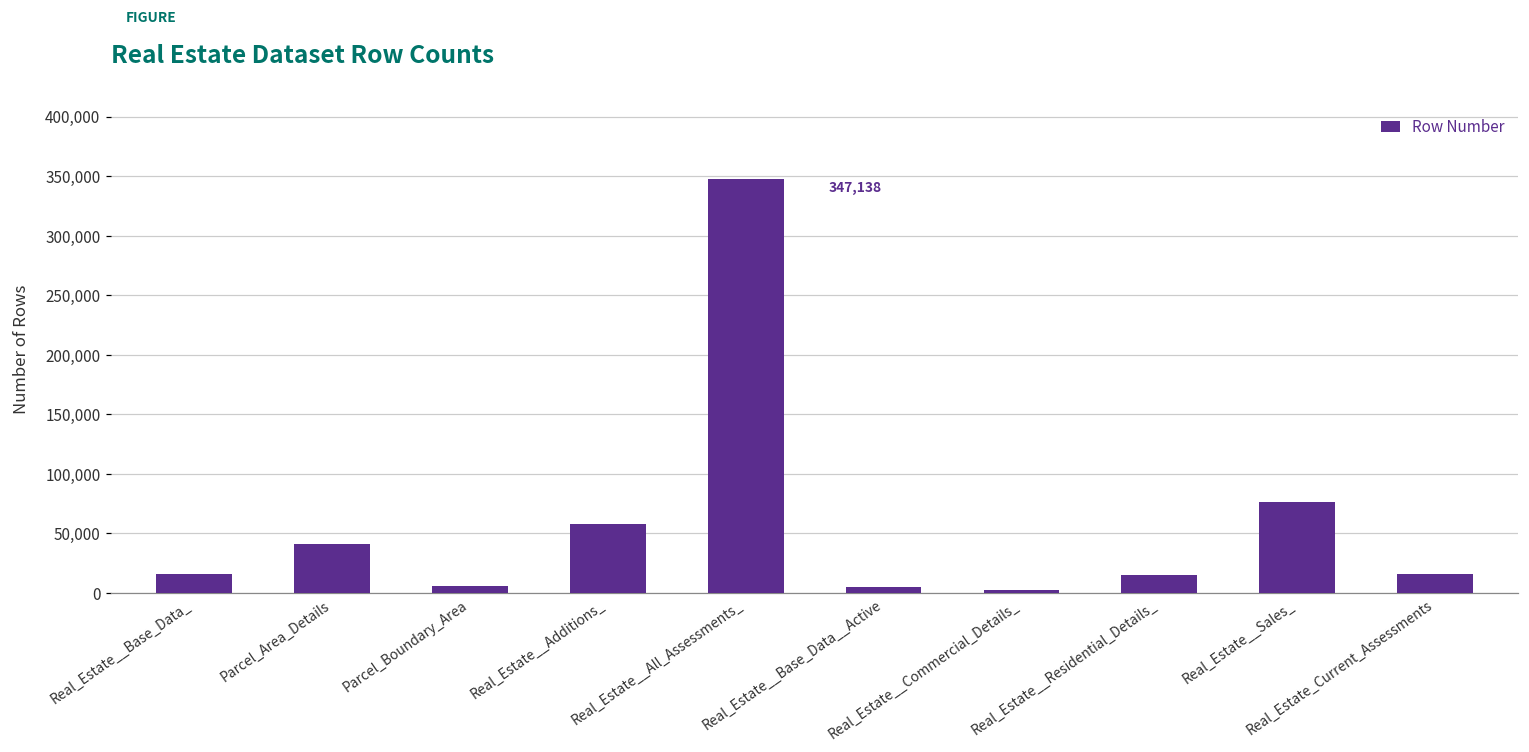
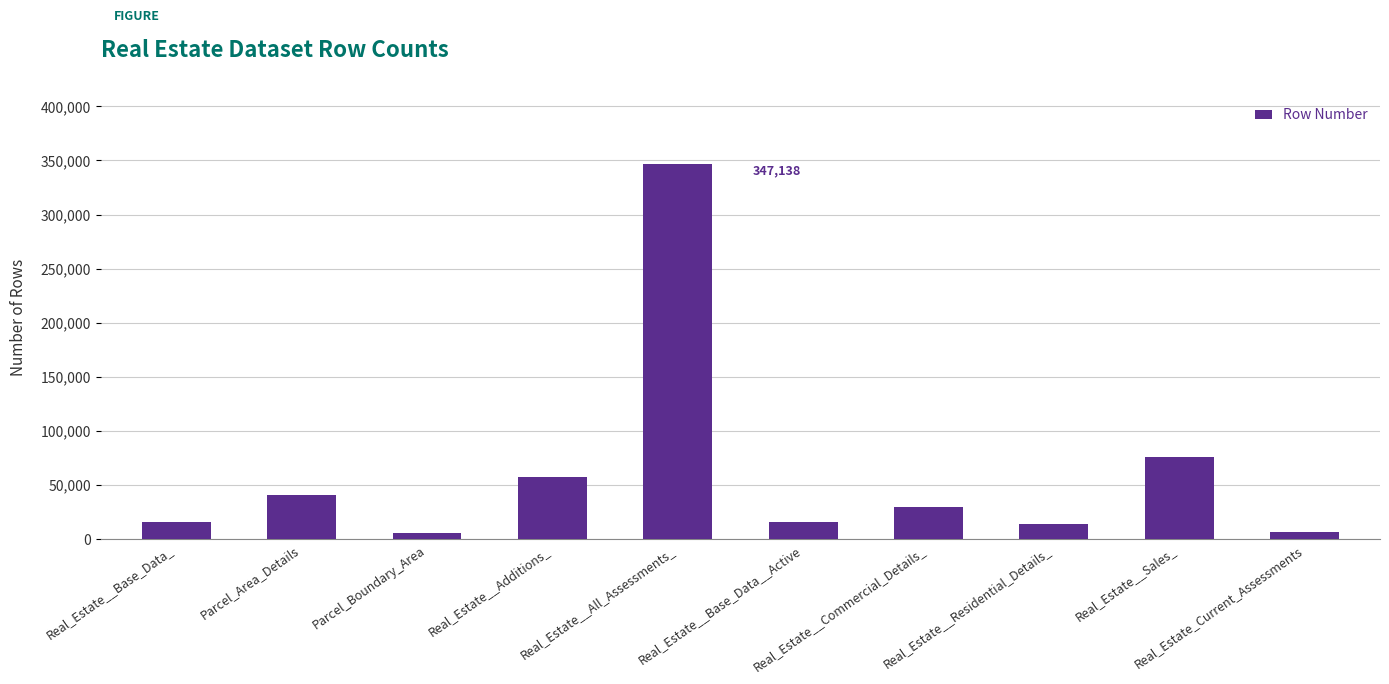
Real_Estate__Base_Data__Active: 5,000 -> 16,000
Real_Estate__Commercial_Details_: 2,000 -> 30,000
Real_Estate_Current_Assessments: 16,000 -> 7,000
